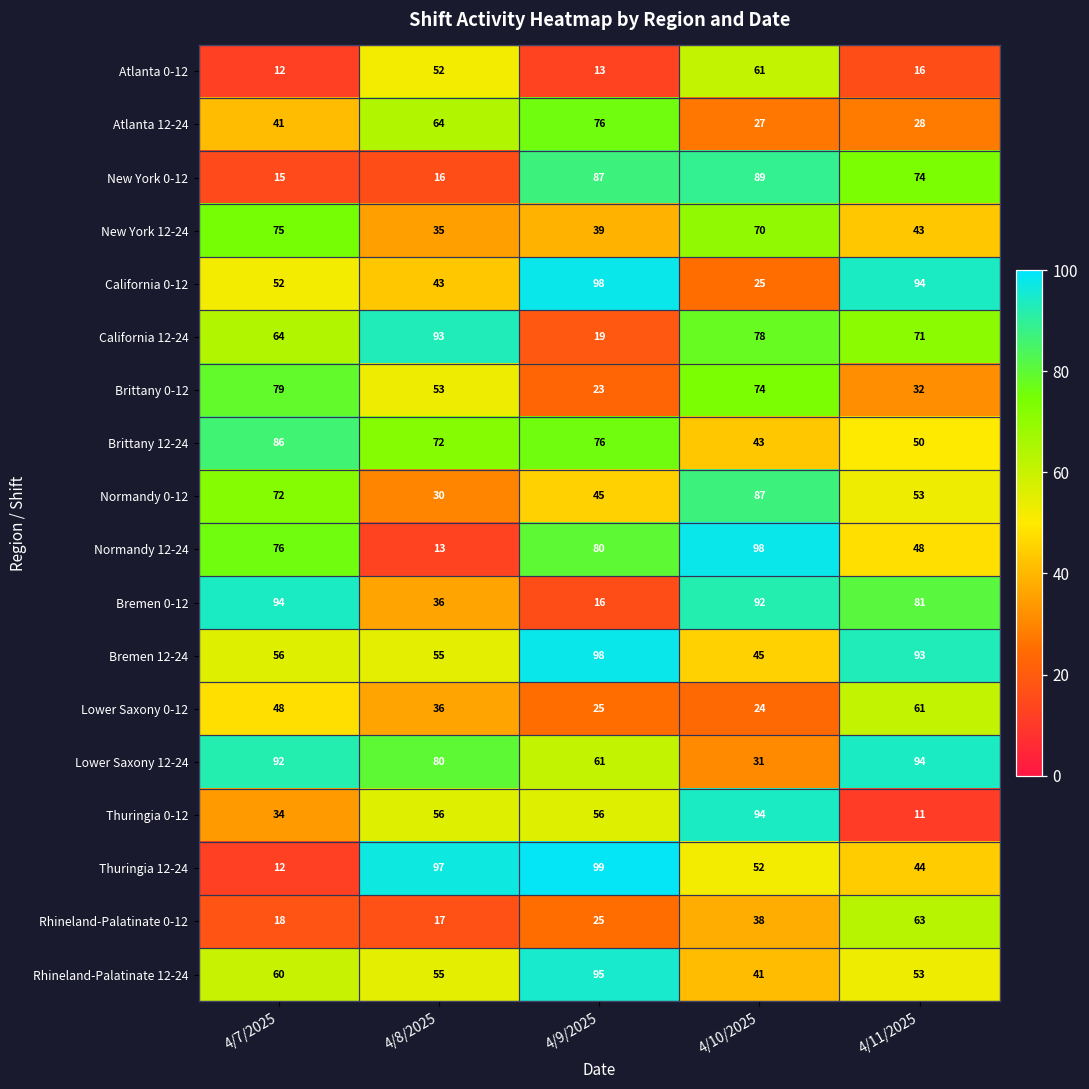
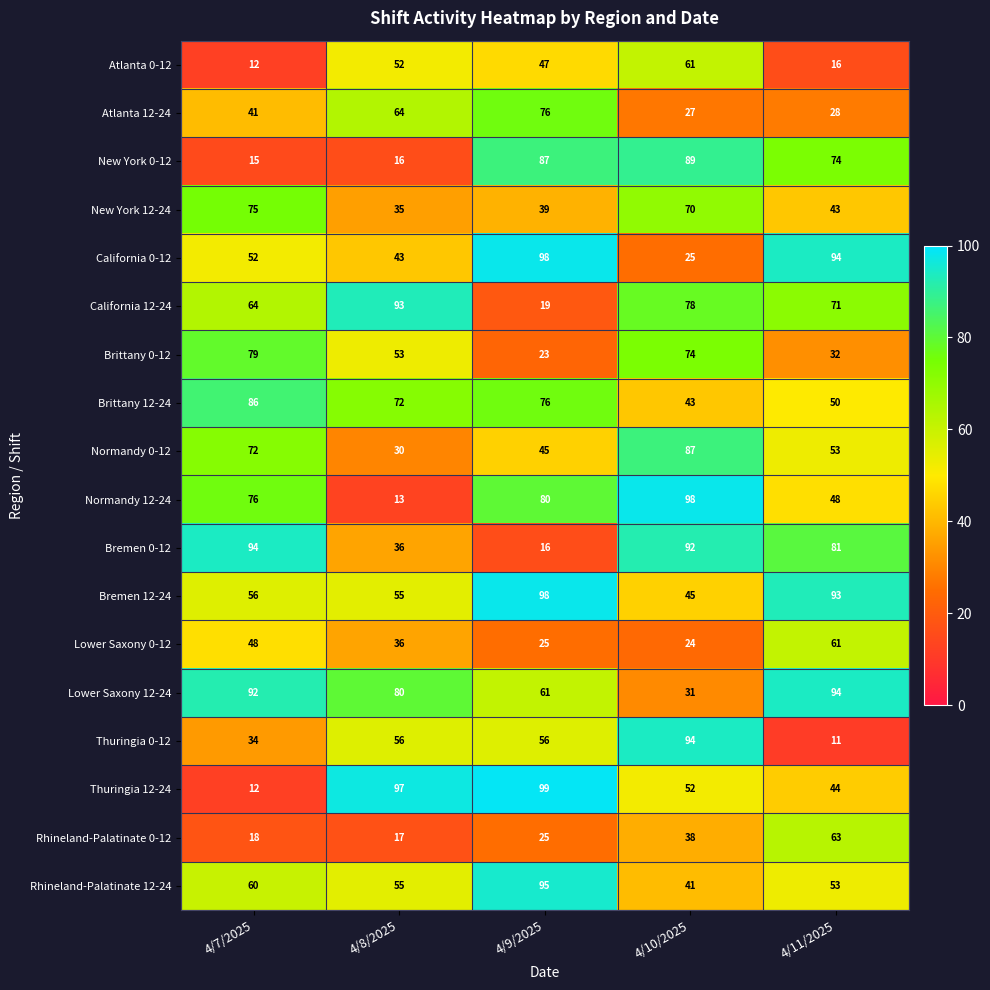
Atlanta 0-12, 4/9/2025: 13 -> 47
